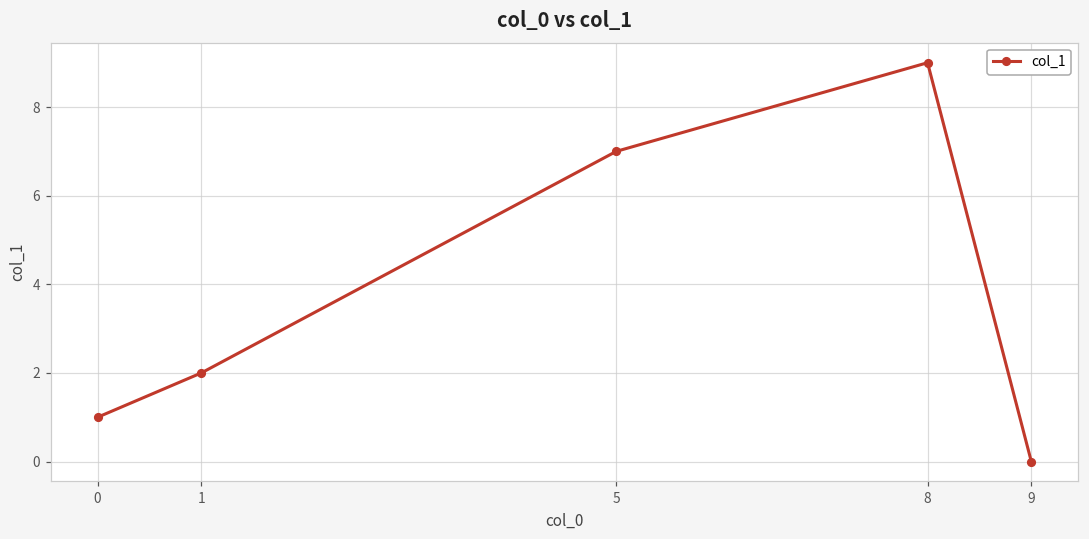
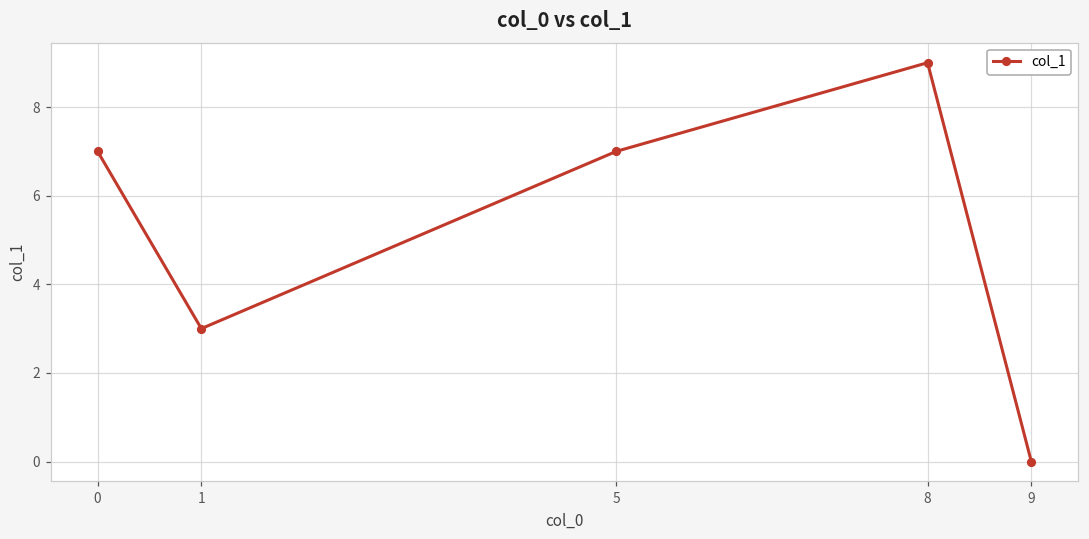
0: 1 -> 7
1: 2 -> 3
